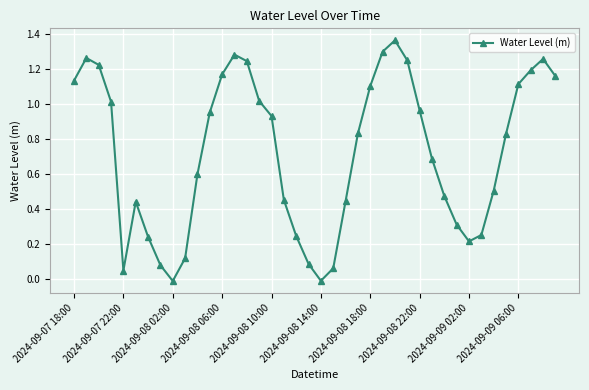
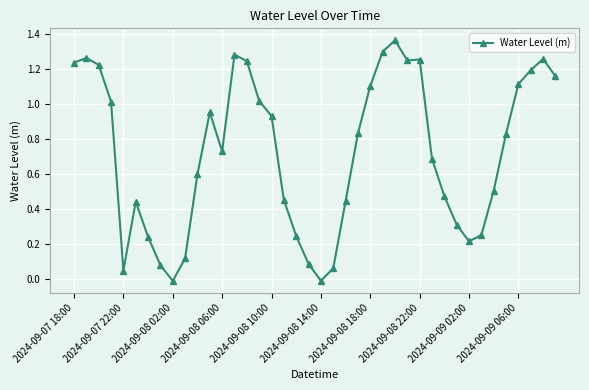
2024-09-07 18:00: 1.14 -> 1.24
2024-09-08 06:00: 1.17 -> 0.73
2024-09-08 22:00: 0.96 -> 1.26
